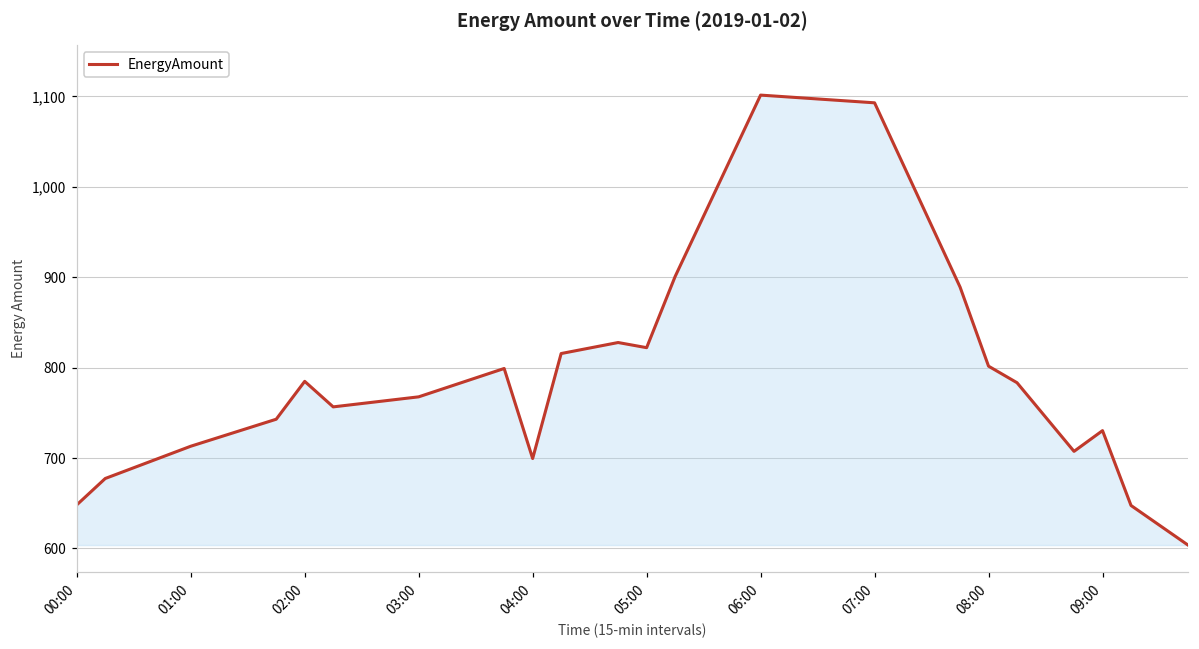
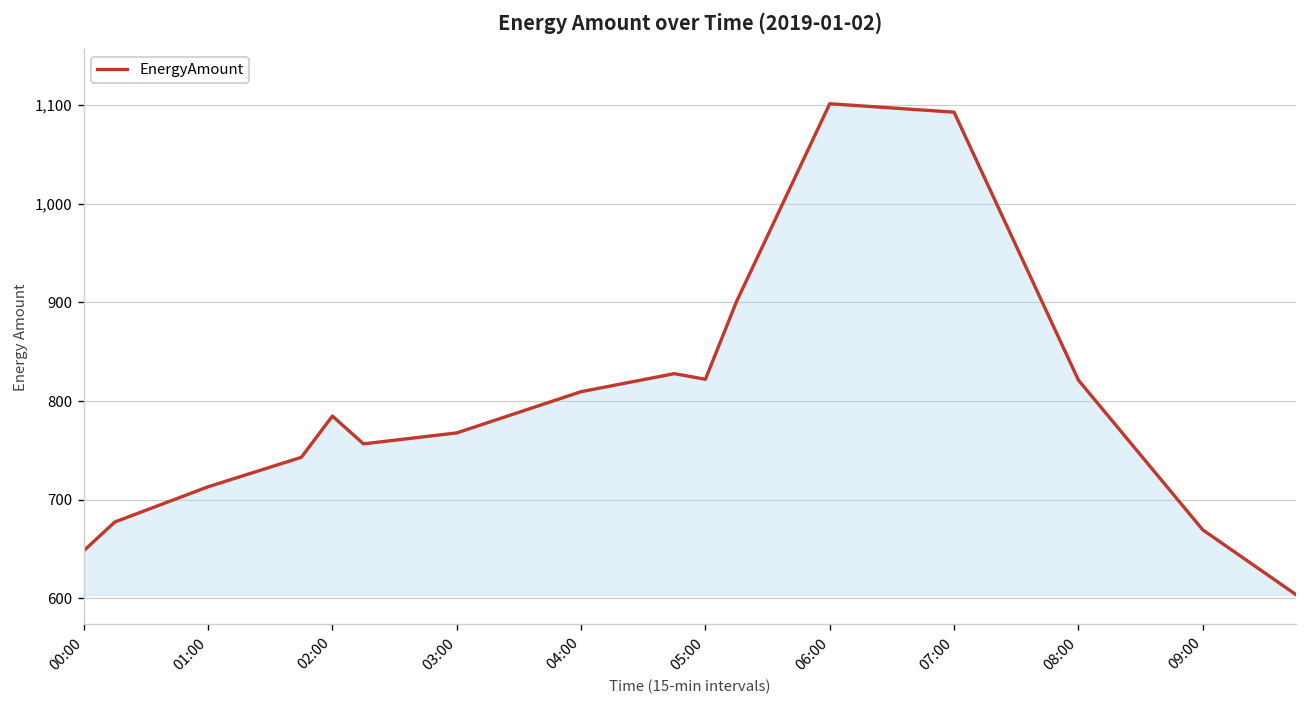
04:00: 700 -> 810
08:00: 800 -> 820
09:00: 730 -> 670
